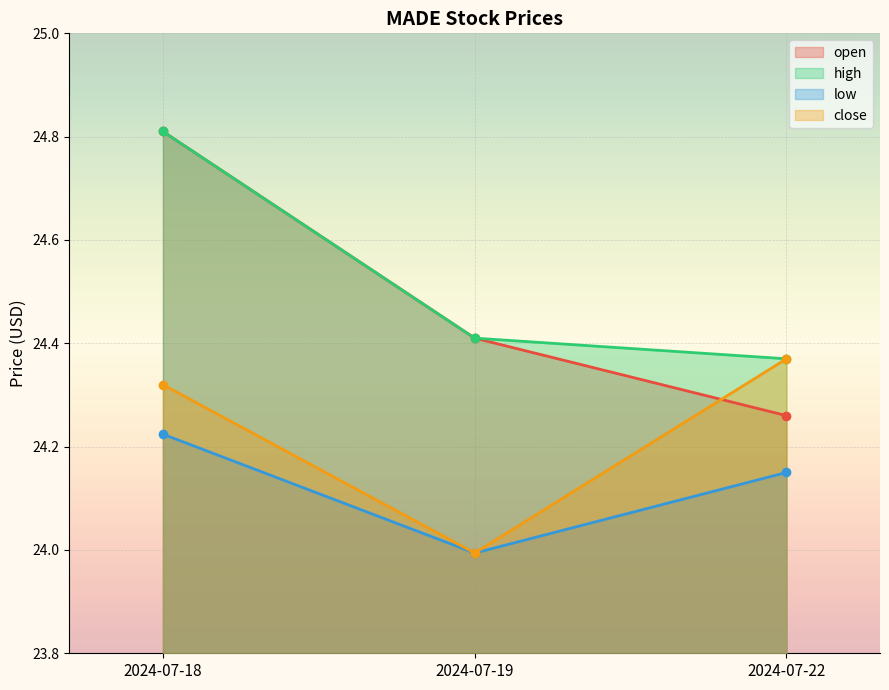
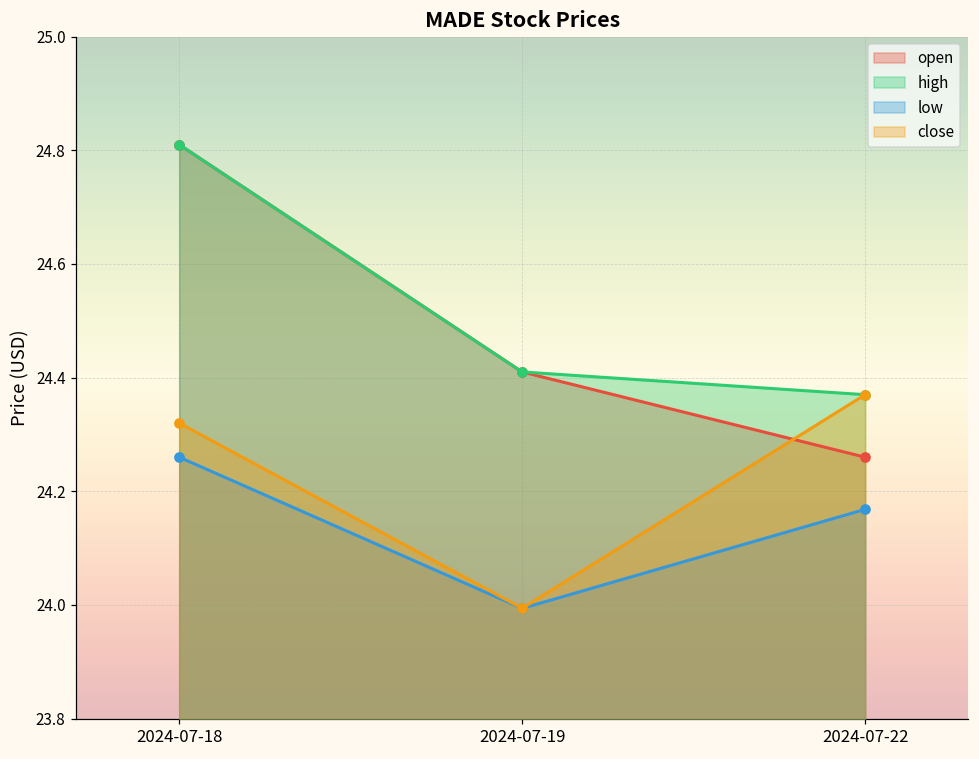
low, 2024-07-18: 24.22 -> 24.26
low, 2024-07-22: 24.15 -> 24.17
